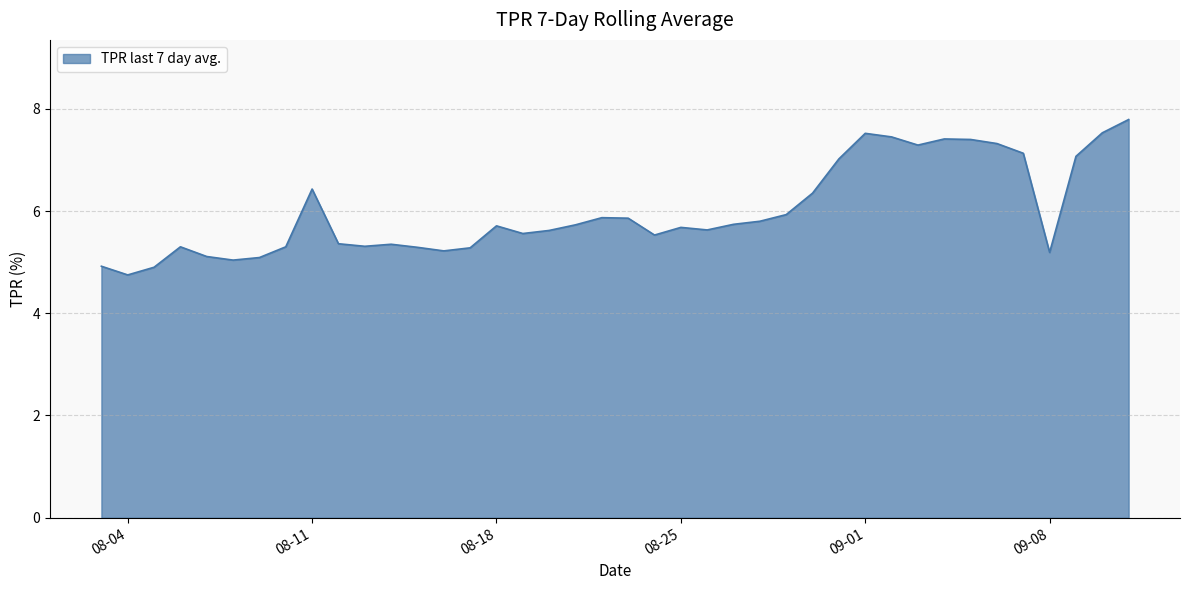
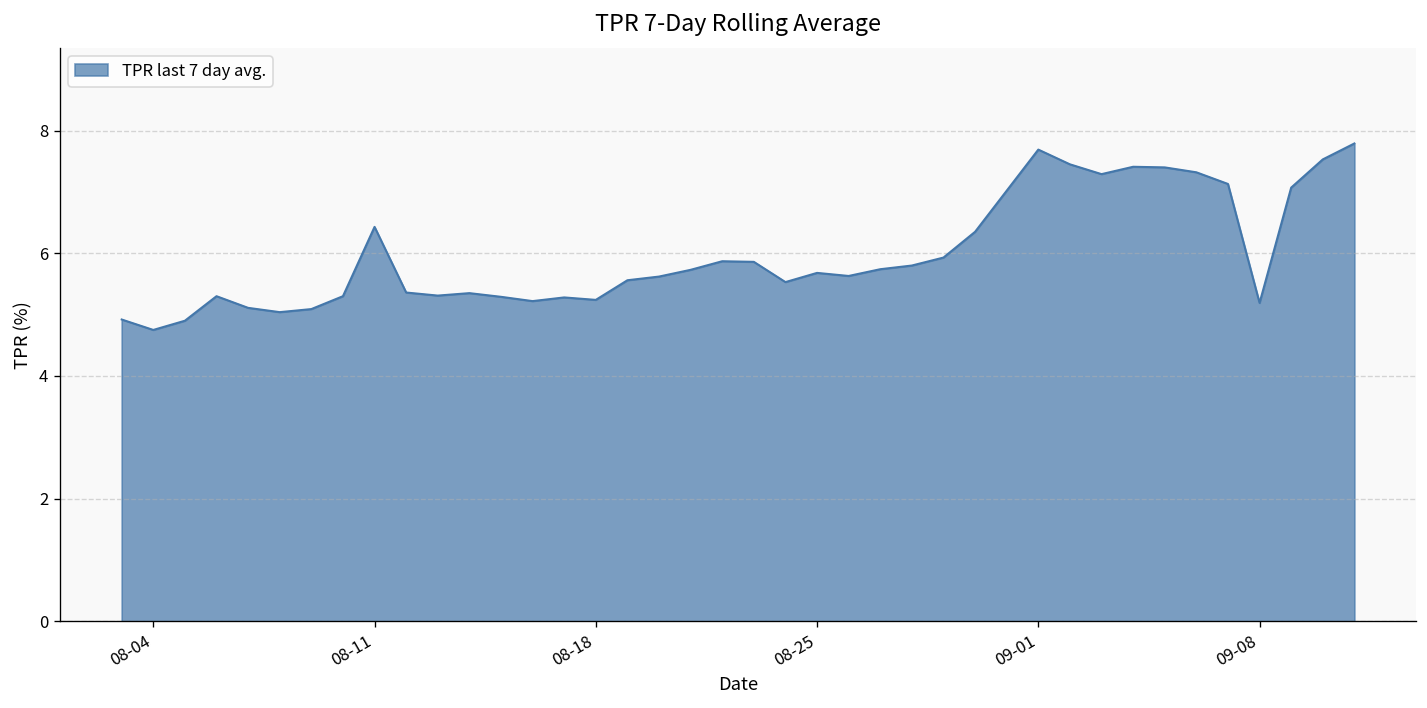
08-18: 5.7 -> 5.2
09-01: 7.5 -> 7.7
